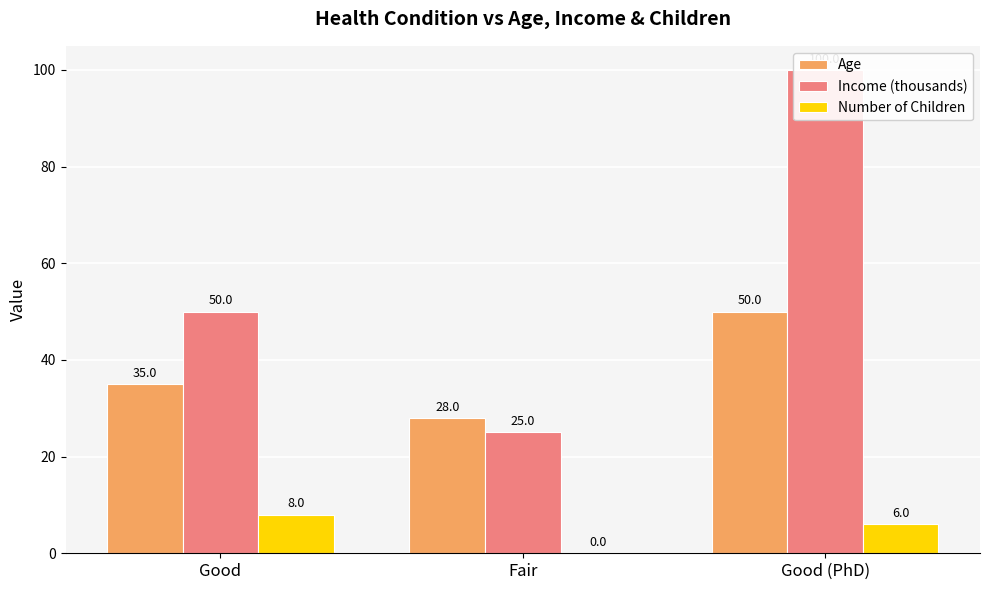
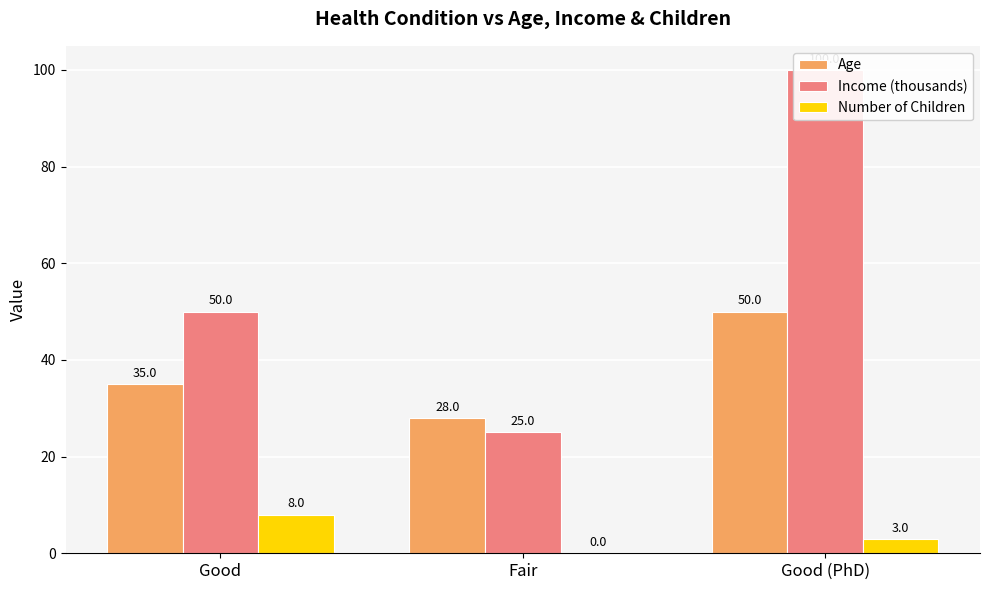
Number of Children, Good (PhD): 6.0 -> 3.0
